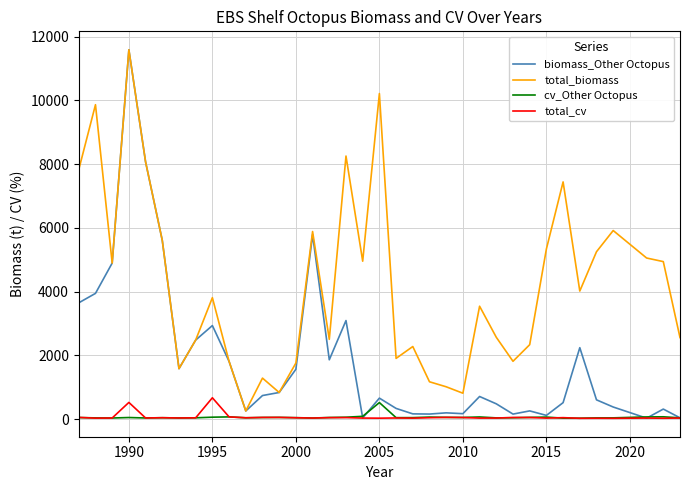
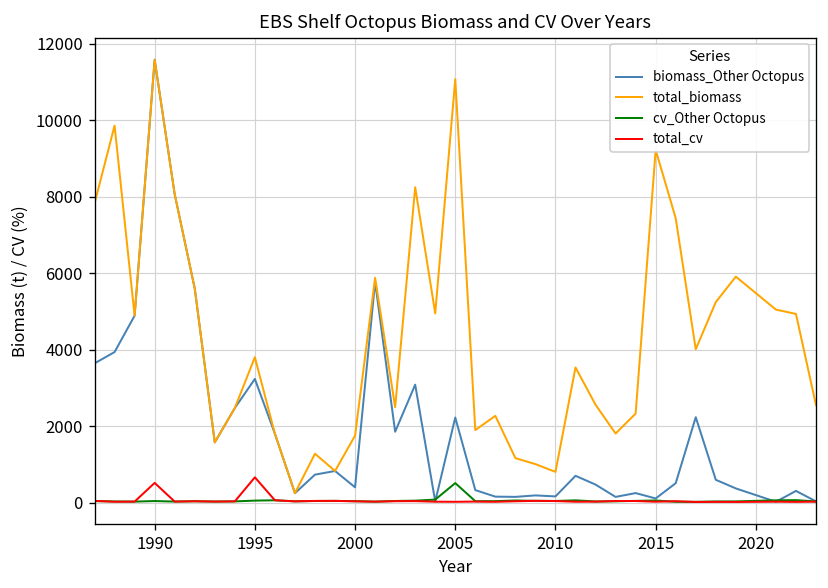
biomass_Other Octopus, 1995: 2900 -> 3200
biomass_Other Octopus, 2000: 1600 -> 400
biomass_Other Octopus, 2005: 700 -> 2200
total_biomass, 2005: 10200 -> 11100
total_biomass, 2015: 5300 -> 9200
